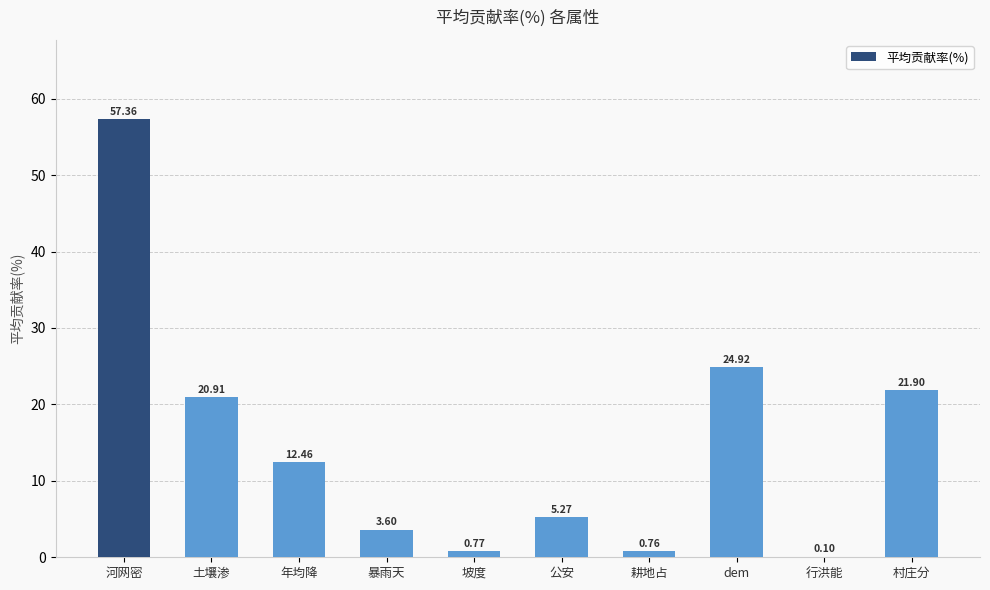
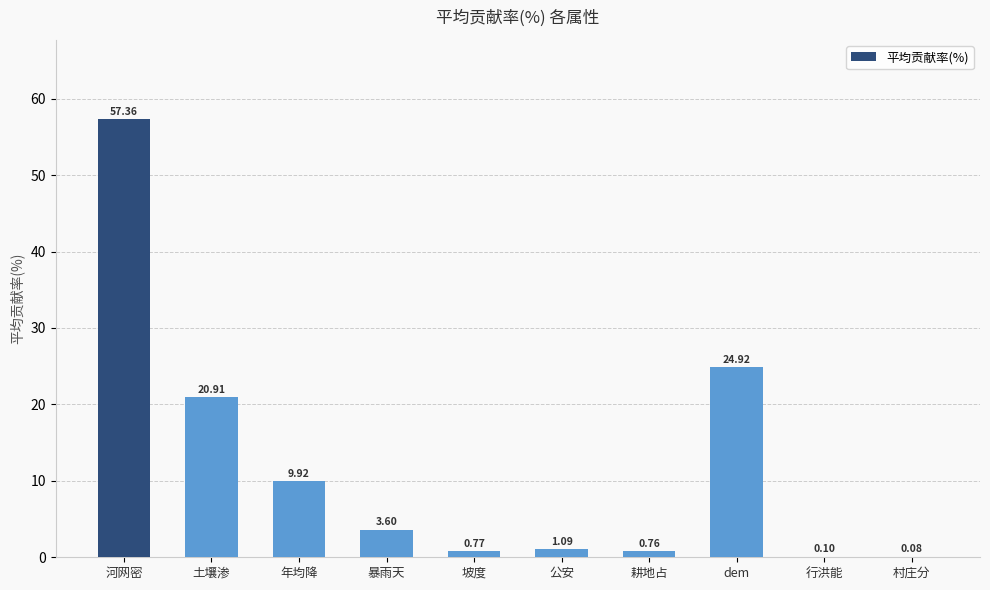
年均降: 12.46 -> 9.92
公安: 5.27 -> 1.09
村庄分: 21.90 -> 0.08
